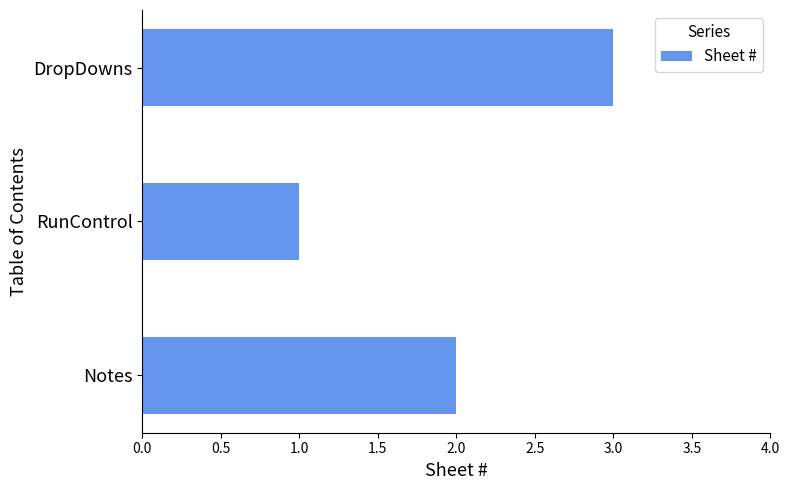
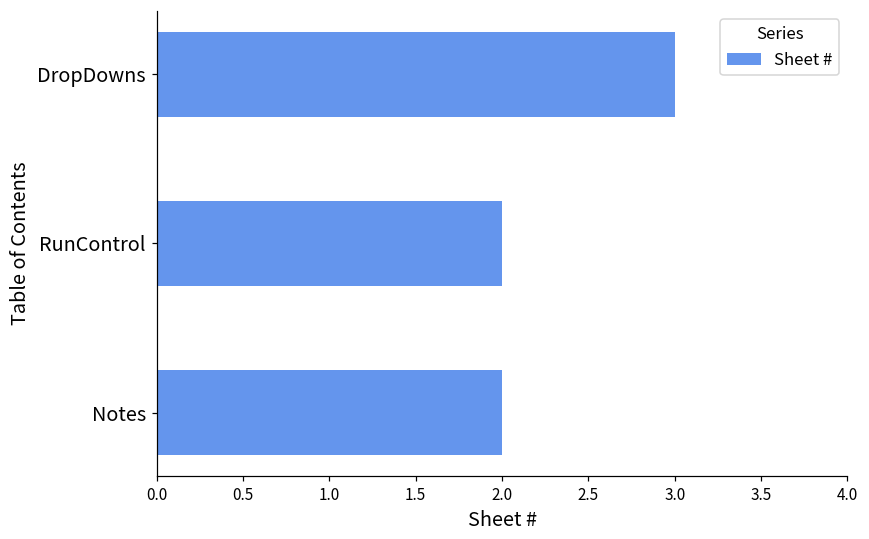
RunControl: 1 -> 2
